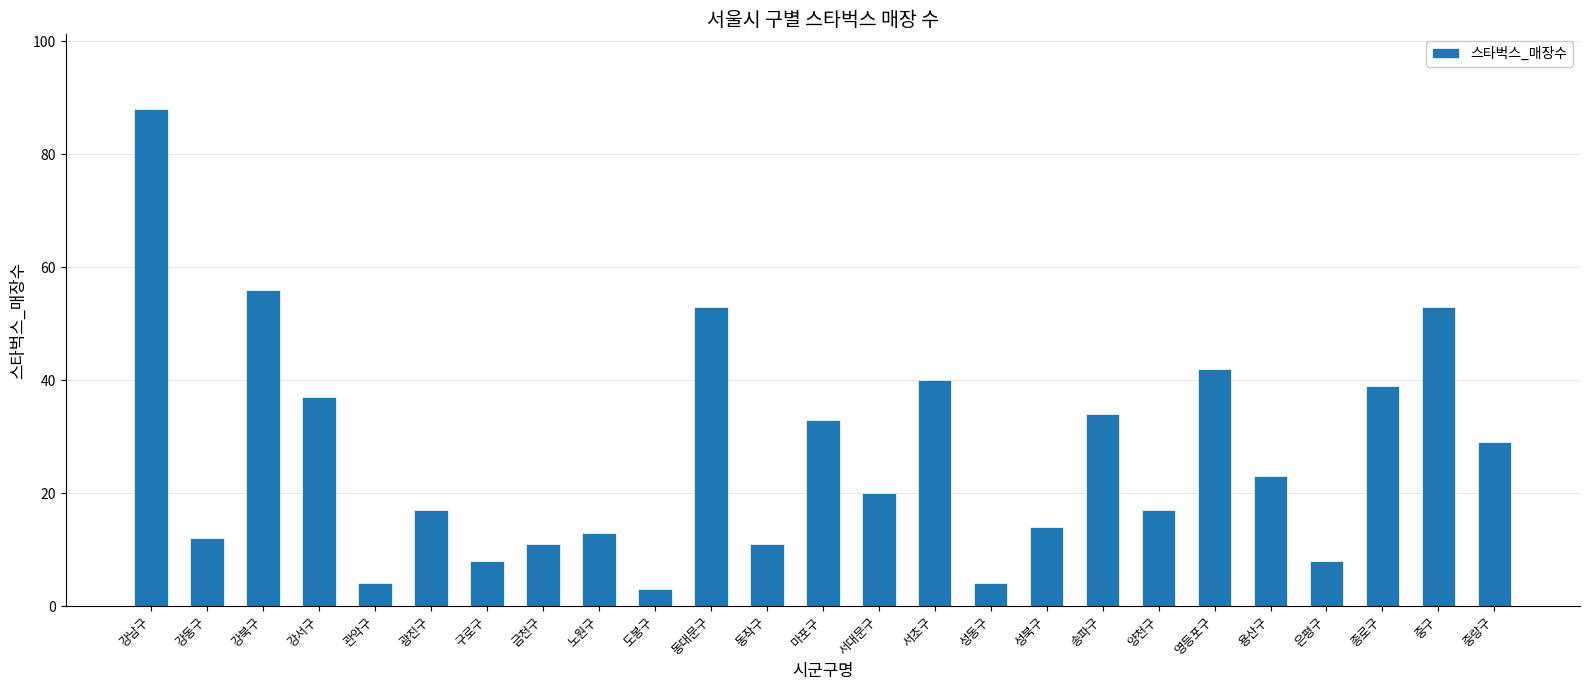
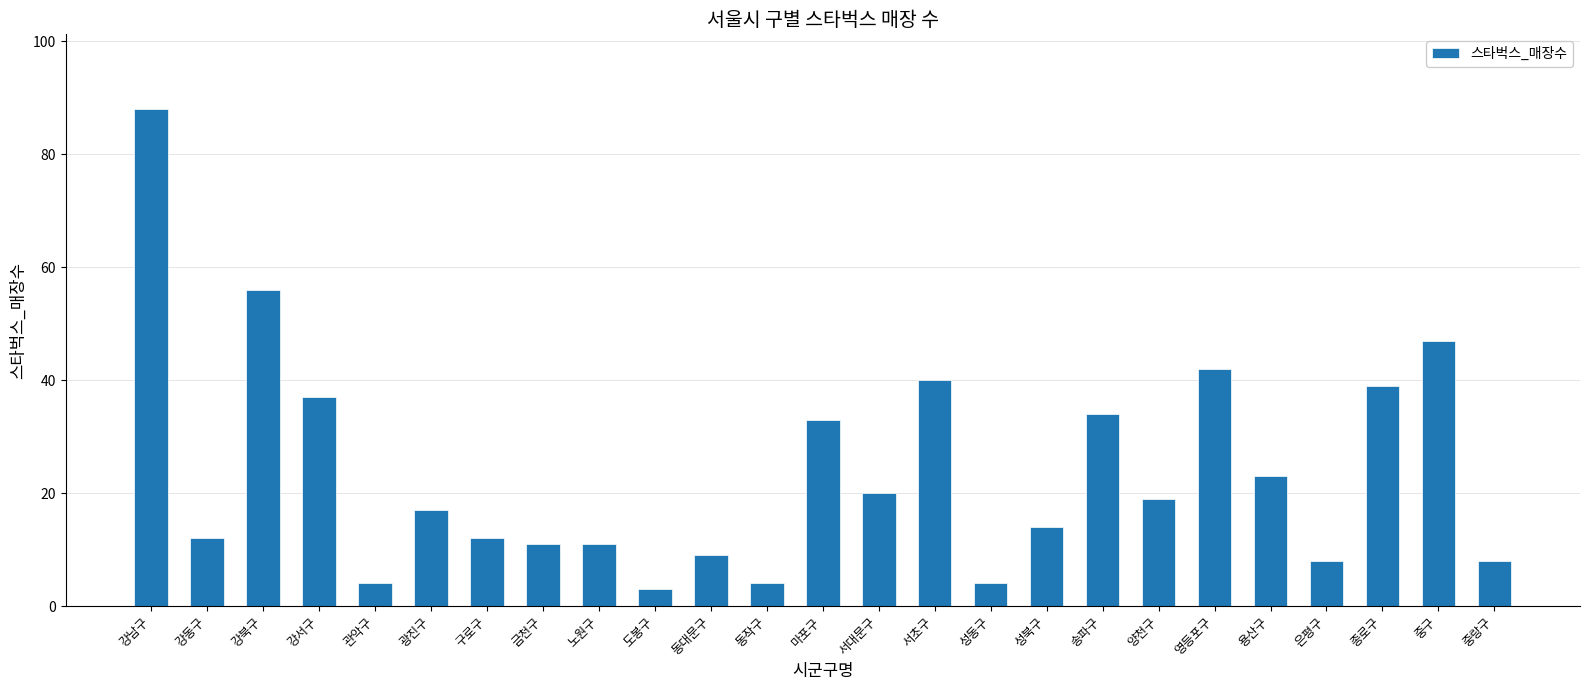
구로구: 8 -> 12
노원구: 13 -> 11
동대문구: 53 -> 9
동작구: 11 -> 4
양천구: 17 -> 19
중구: 53 -> 47
중랑구: 29 -> 8
